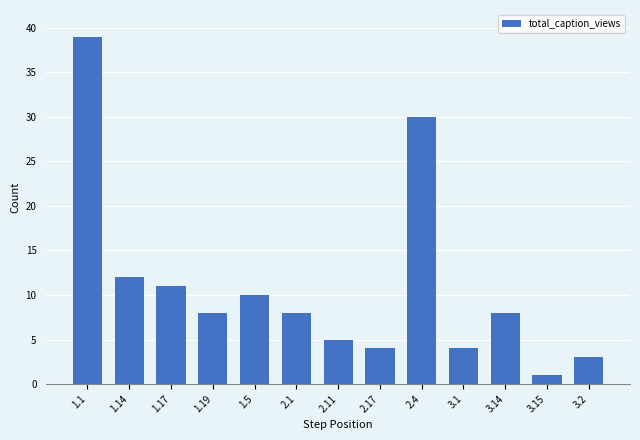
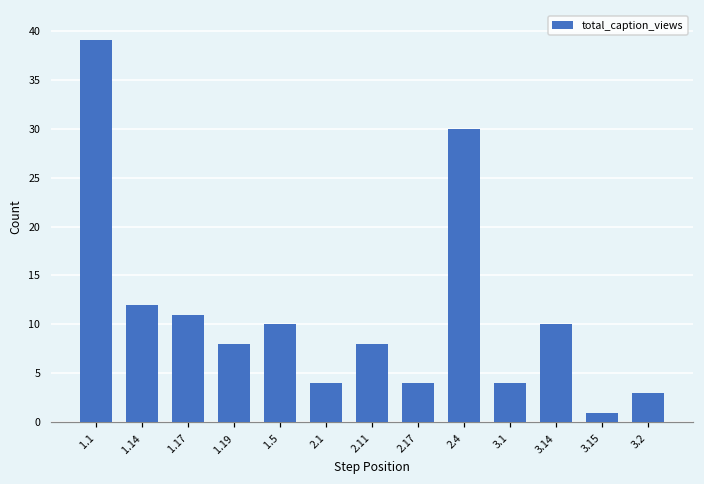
2.1: 8 -> 4
2.11: 5 -> 8
3.14: 8 -> 10
